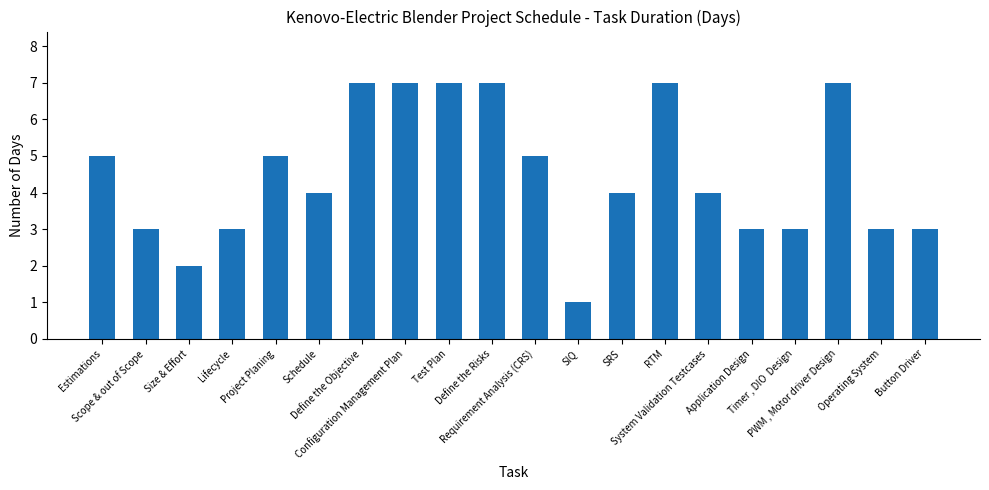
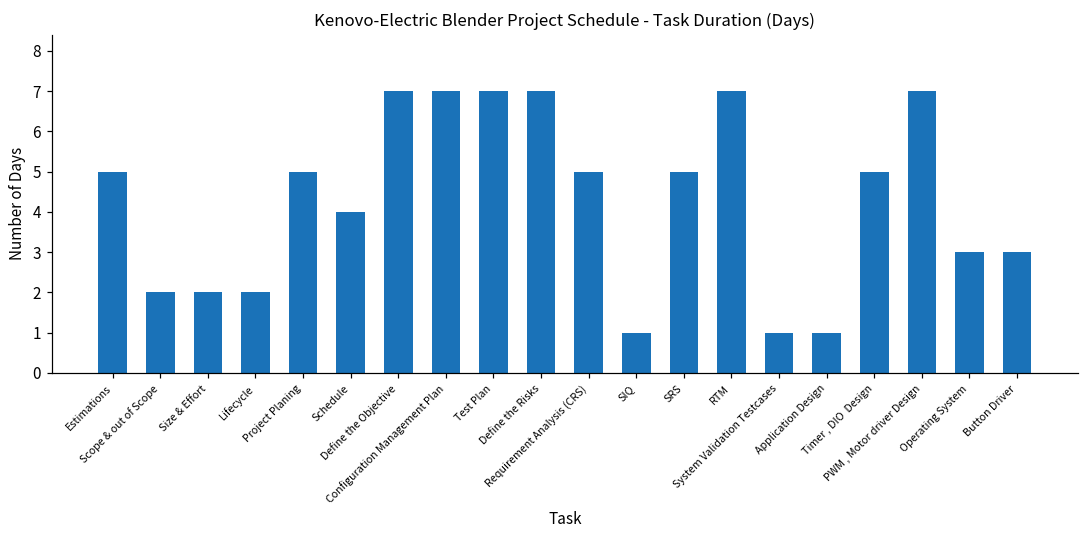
Scope & out of Scope: 3 -> 2
Lifecycle: 3 -> 2
SRS: 4 -> 5
System Validation Testcases: 4 -> 1
Application Design: 3 -> 1
Timer , DIO Design: 3 -> 5
